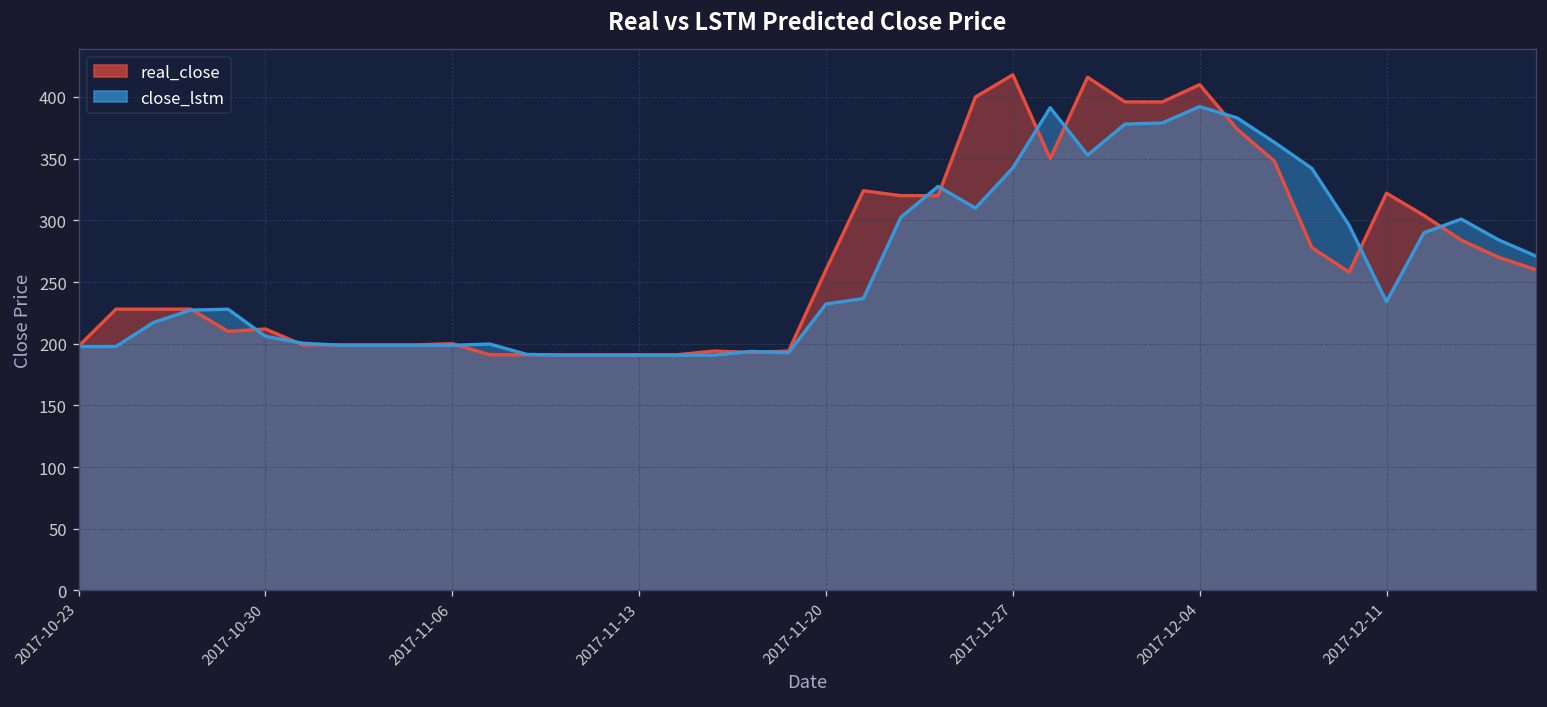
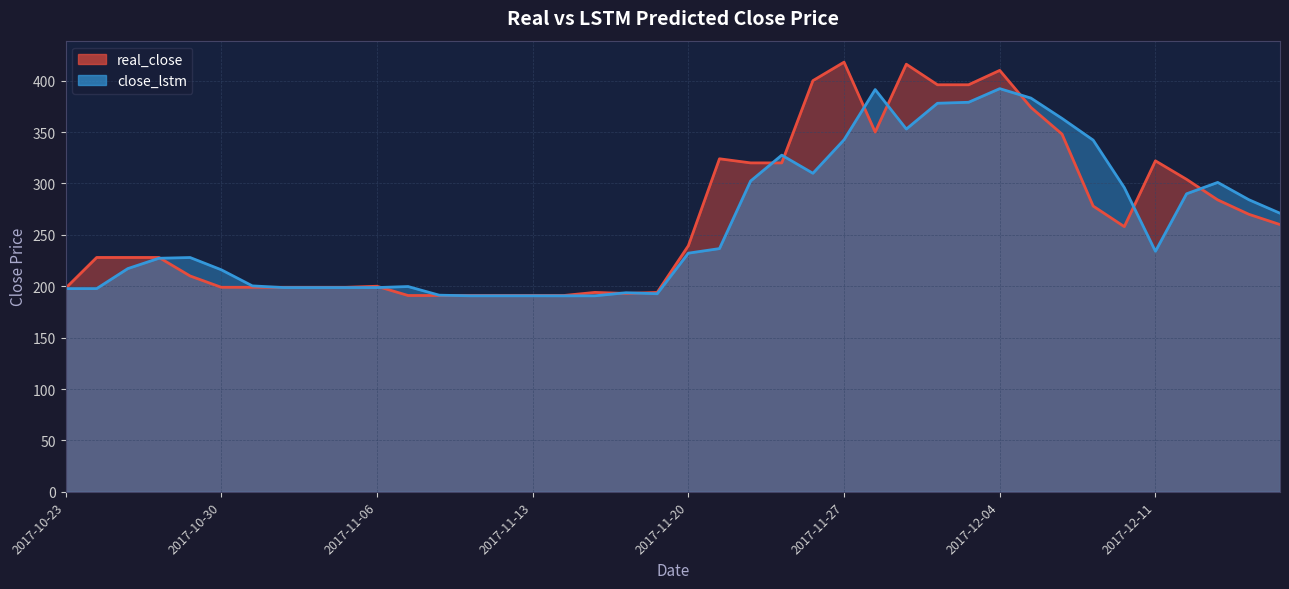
real_close, 2017-10-30: 212 -> 199
close_lstm, 2017-10-30: 206 -> 216
real_close, 2017-11-20: 260 -> 239
